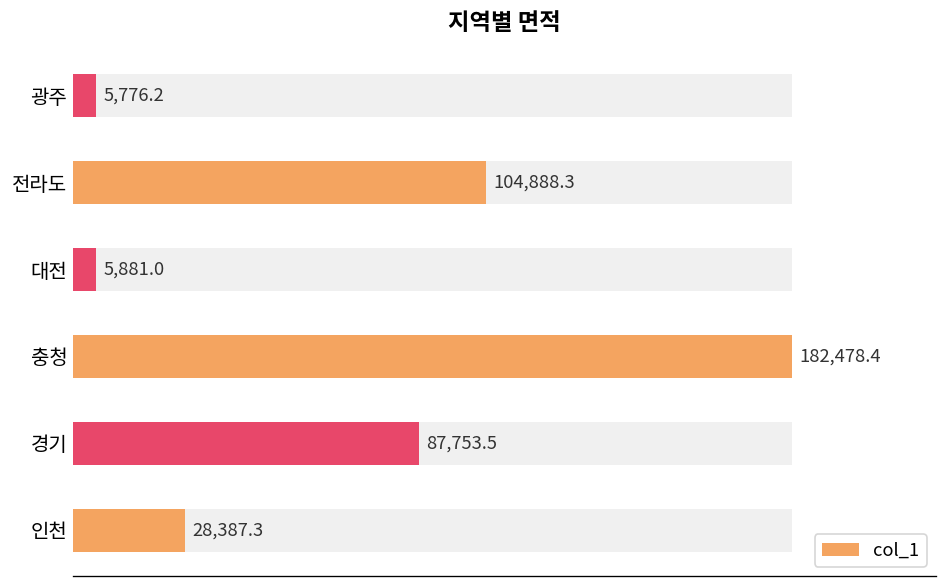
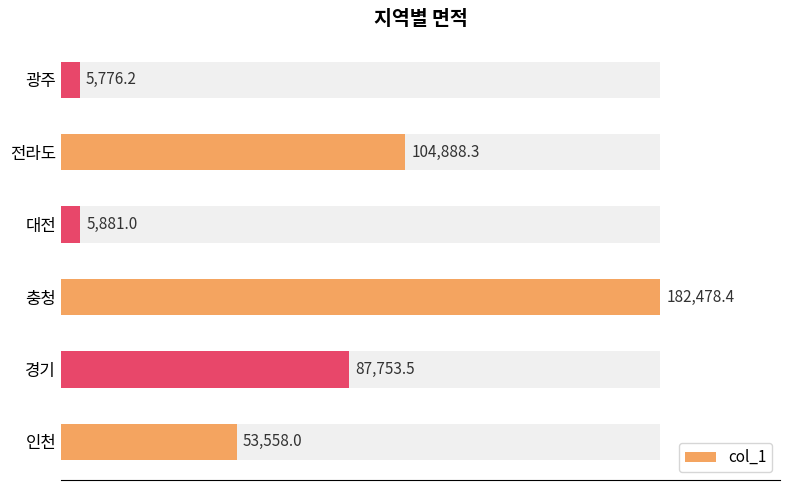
col_1, 인천: 28,387.3 -> 53,558.0
